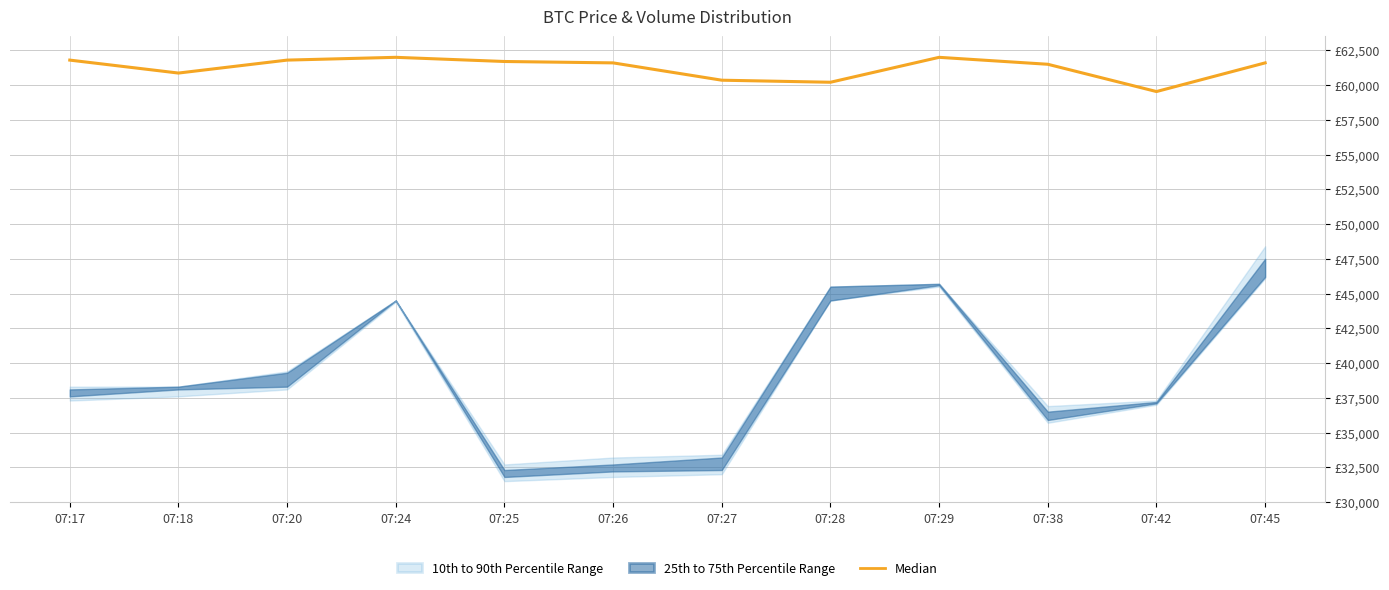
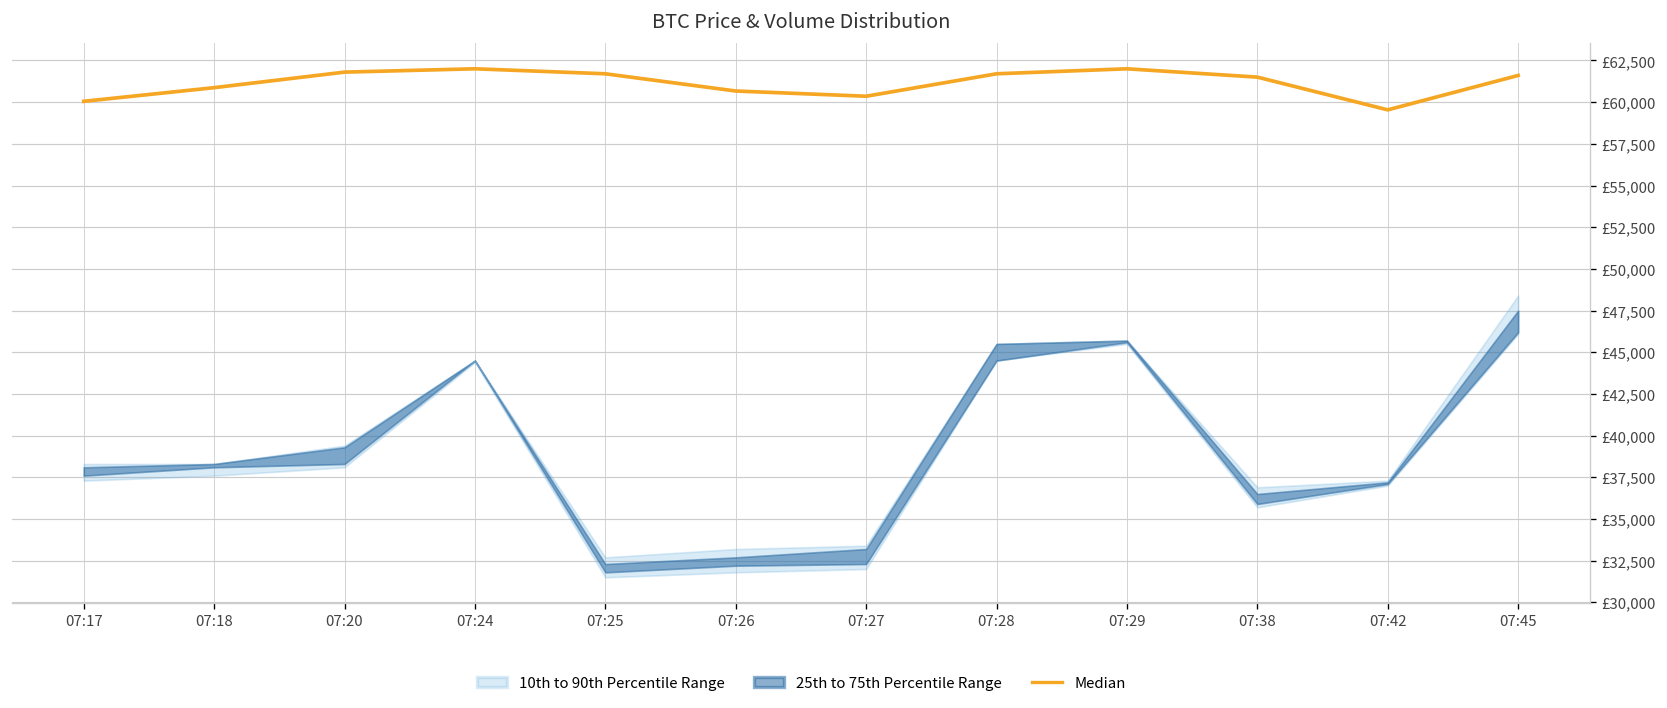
Median, 07:17: £61,800 -> £60,000
Median, 07:26: £61,600 -> £60,700
Median, 07:28: £60,200 -> £61,700
